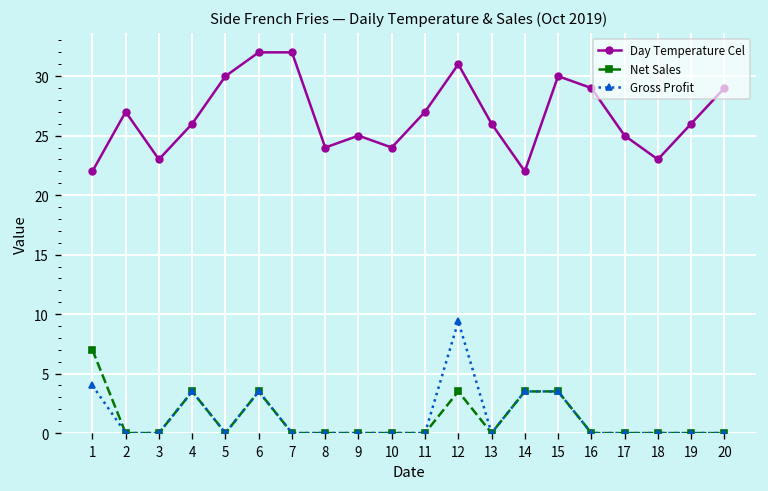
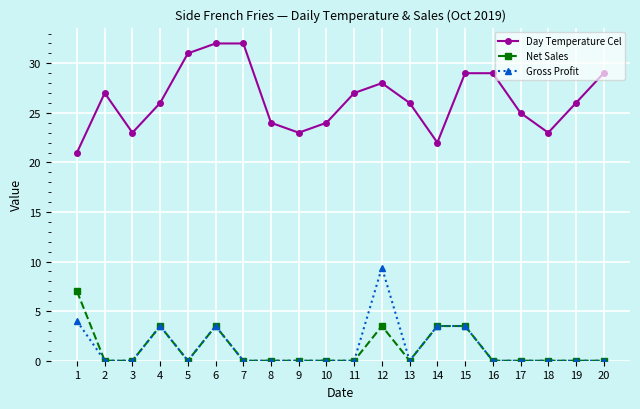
Day Temperature Cel, 1: 22 -> 21
Day Temperature Cel, 5: 30 -> 31
Day Temperature Cel, 9: 25 -> 23
Day Temperature Cel, 12: 31 -> 28
Day Temperature Cel, 15: 30 -> 29
